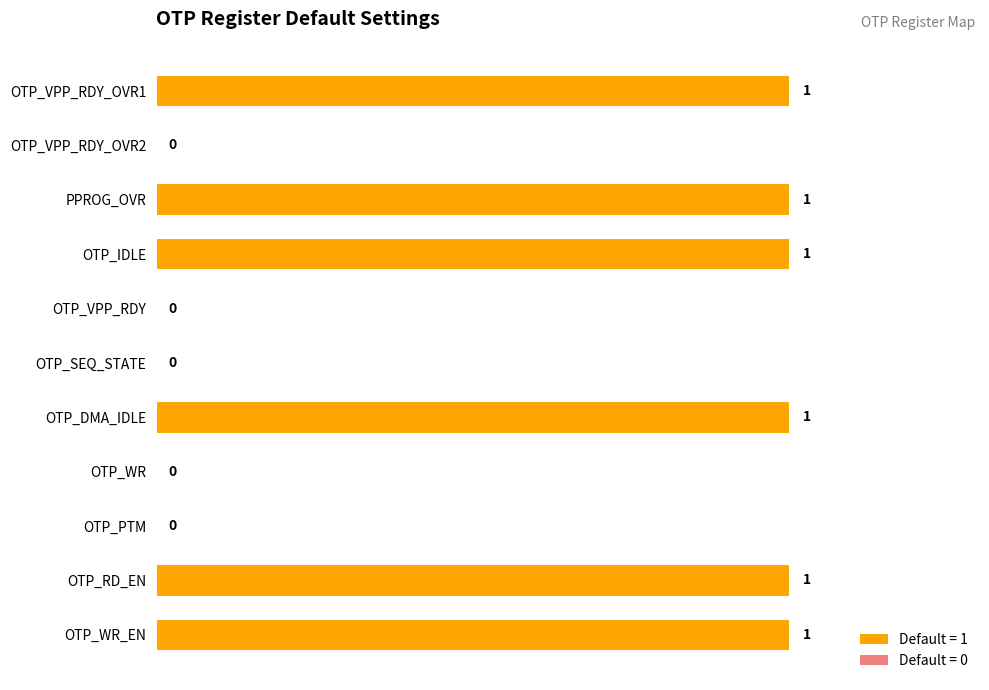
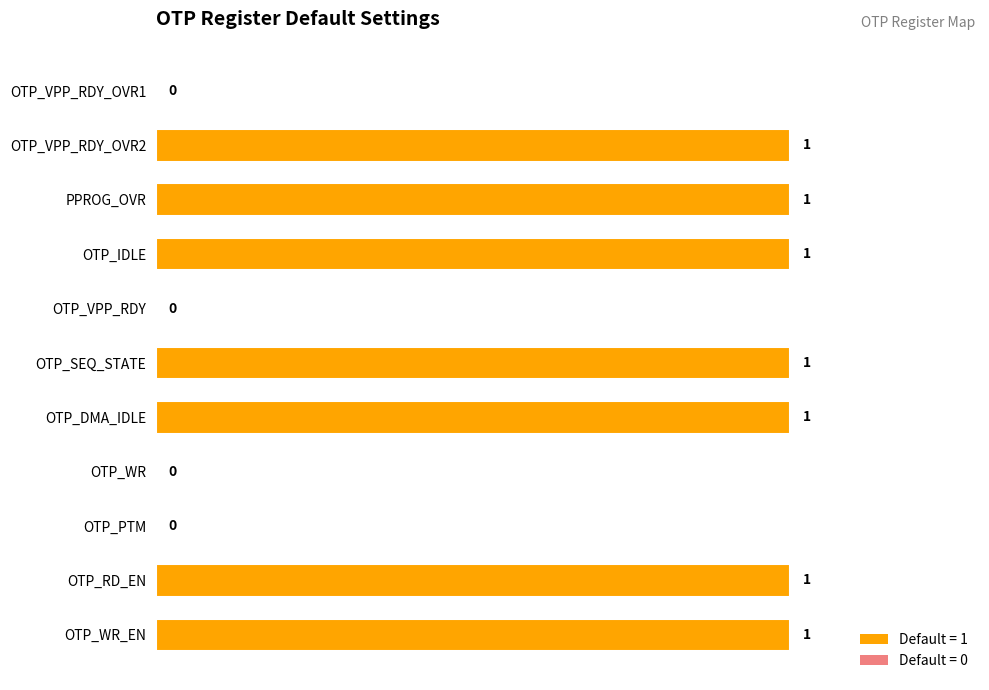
OTP_VPP_RDY_OVR1: 1 -> 0
OTP_VPP_RDY_OVR2: 0 -> 1
OTP_SEQ_STATE: 0 -> 1
